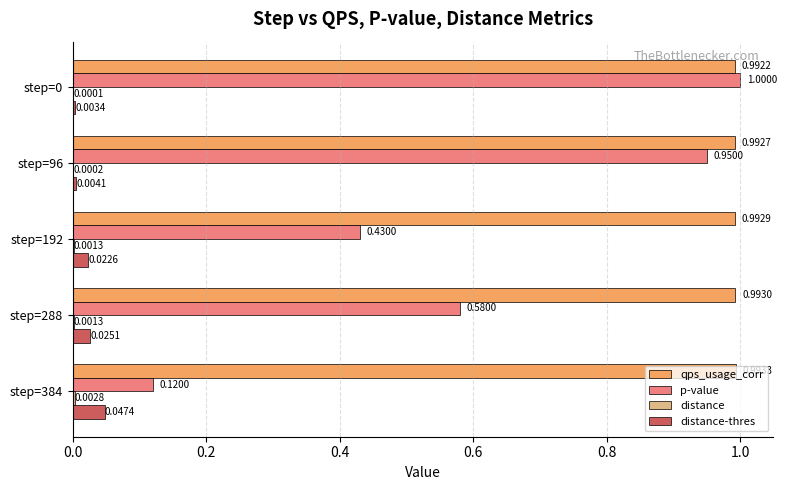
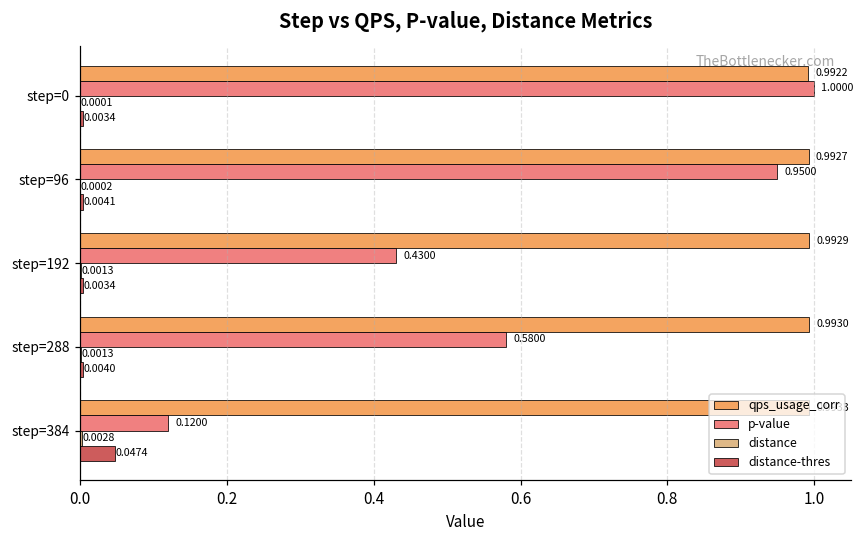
distance-thres, step=192: 0.0226 -> 0.0034
distance-thres, step=288: 0.0251 -> 0.0040
